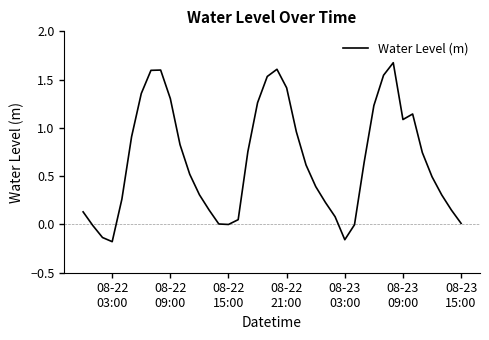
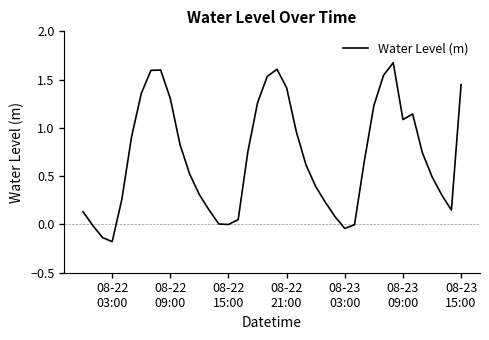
08-23 03:00: -0.2 -> 0.0
08-23 15:00: 0.0 -> 1.4
